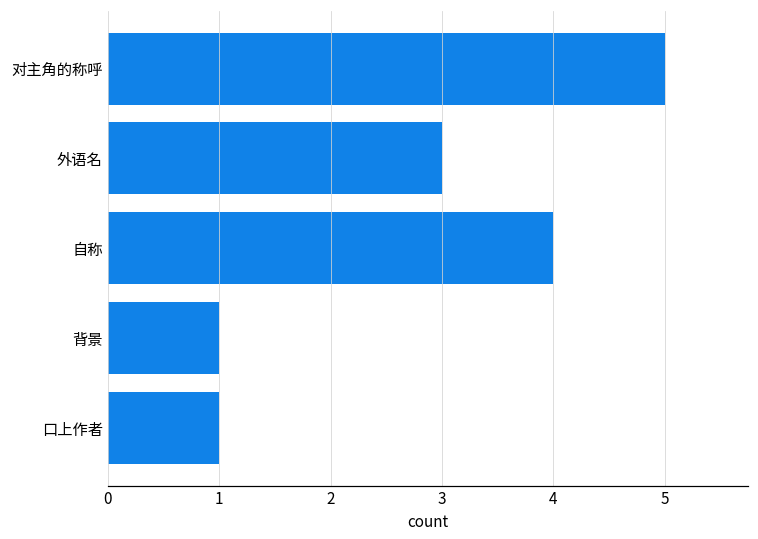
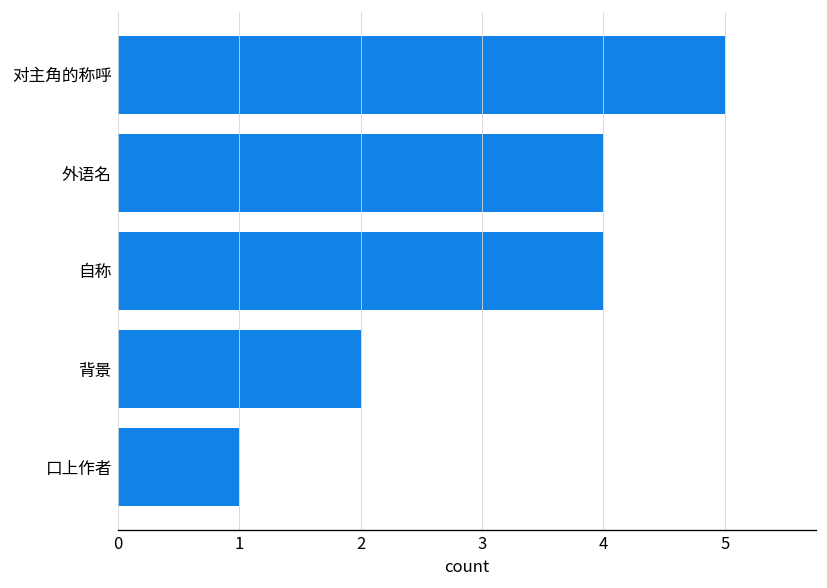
外语名: 3 -> 4
背景: 1 -> 2
